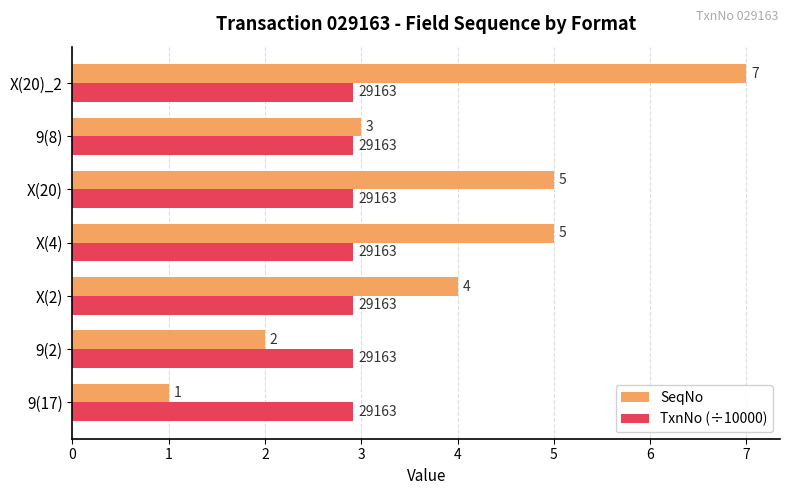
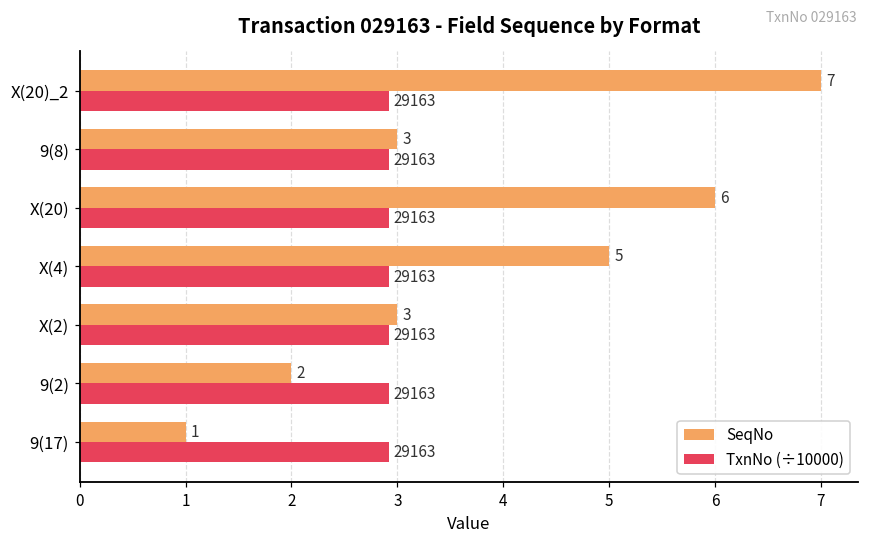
SeqNo, X(20): 5 -> 6
SeqNo, X(2): 4 -> 3
